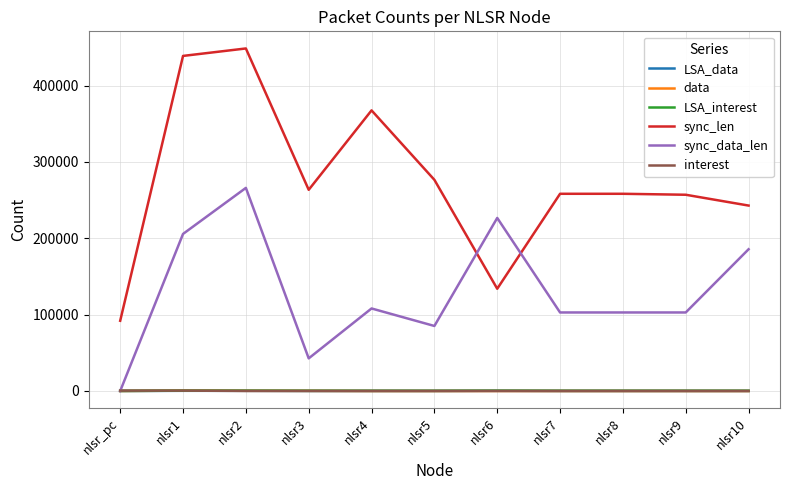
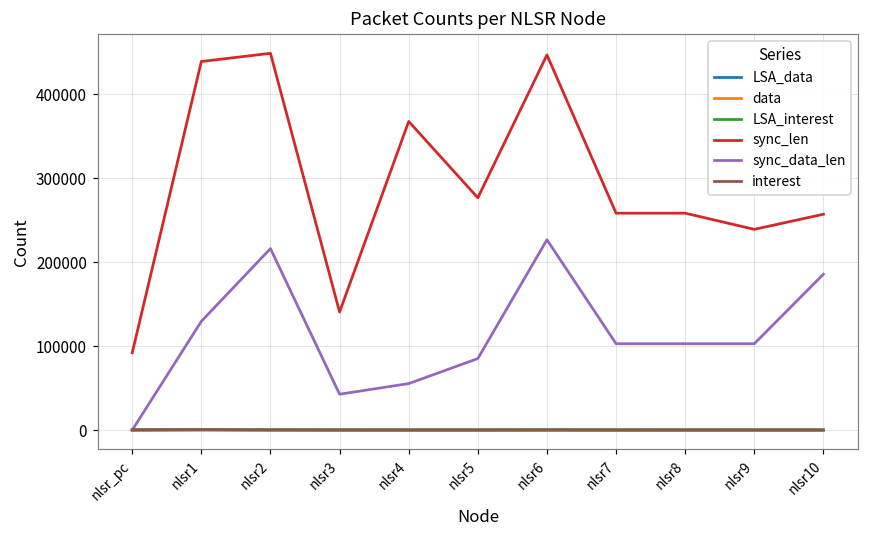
sync_data_len, nlsr1: 210000 -> 130000
sync_data_len, nlsr2: 270000 -> 220000
sync_len, nlsr3: 260000 -> 140000
sync_data_len, nlsr4: 110000 -> 60000
sync_len, nlsr6: 130000 -> 450000
sync_len, nlsr9: 260000 -> 240000
sync_len, nlsr10: 240000 -> 260000
